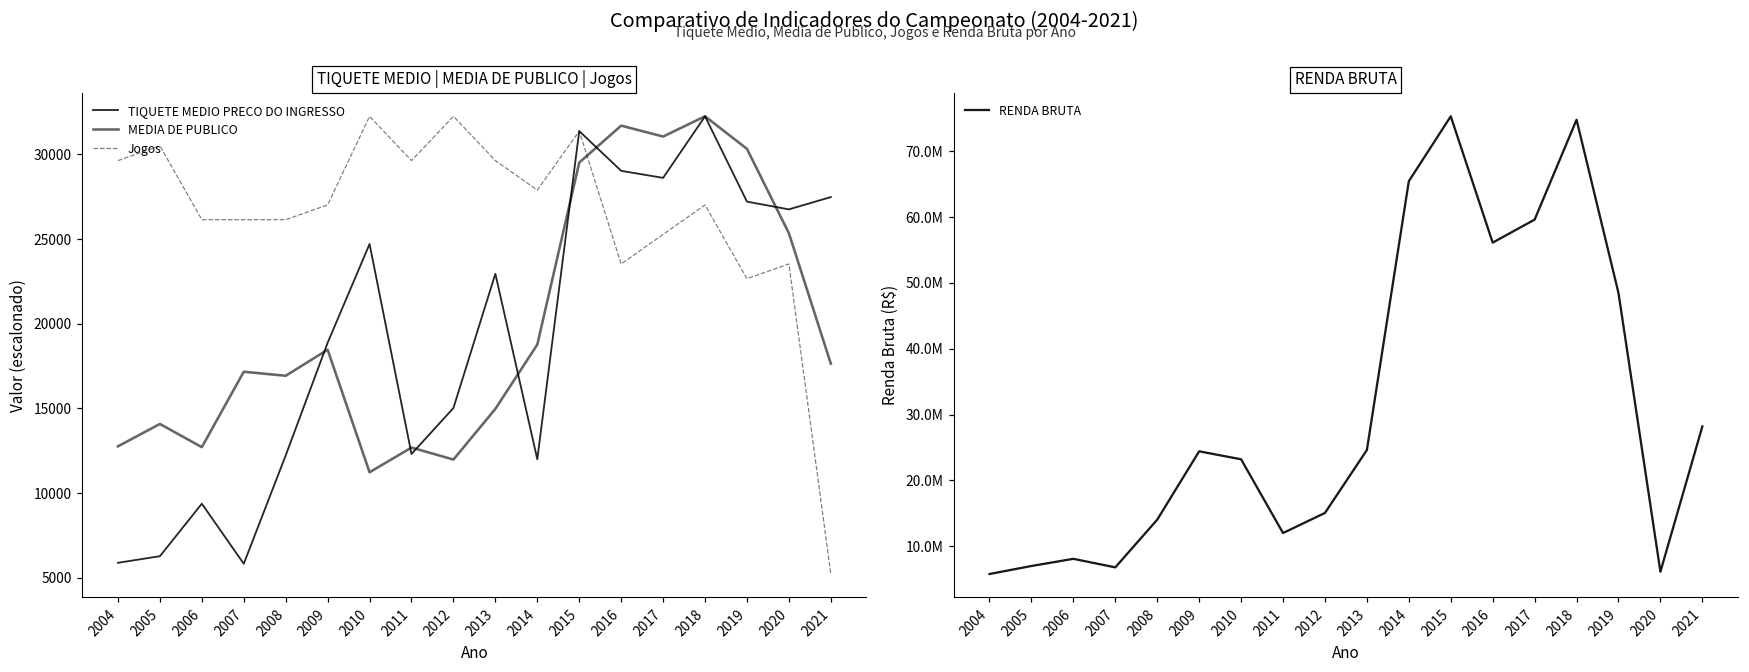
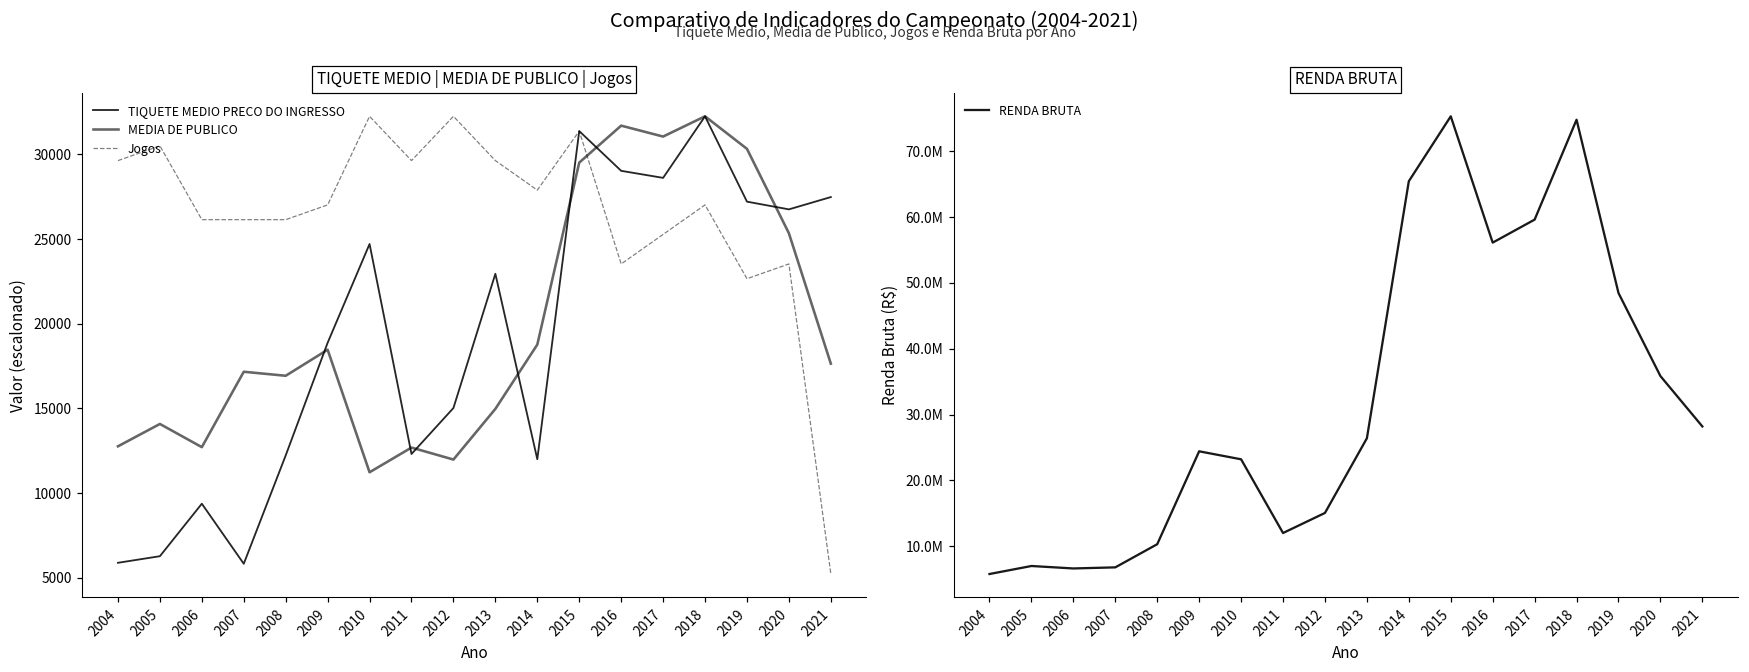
RENDA BRUTA, 2006: 8000000 -> 7000000
RENDA BRUTA, 2008: 14000000 -> 10000000
RENDA BRUTA, 2013: 25000000 -> 26000000
RENDA BRUTA, 2020: 6000000 -> 36000000
